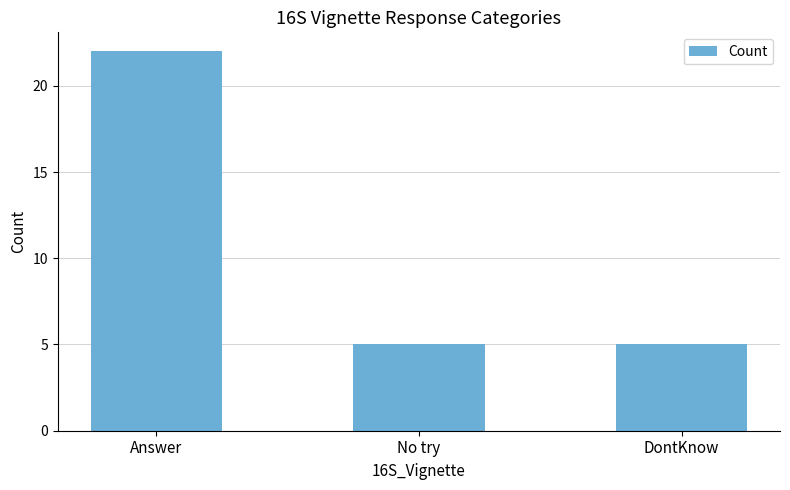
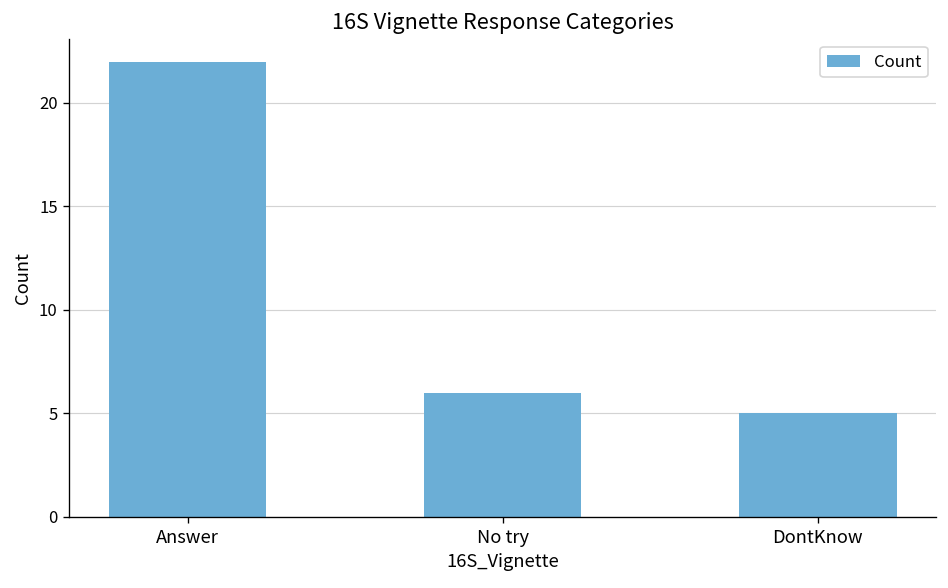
No try: 5 -> 6
